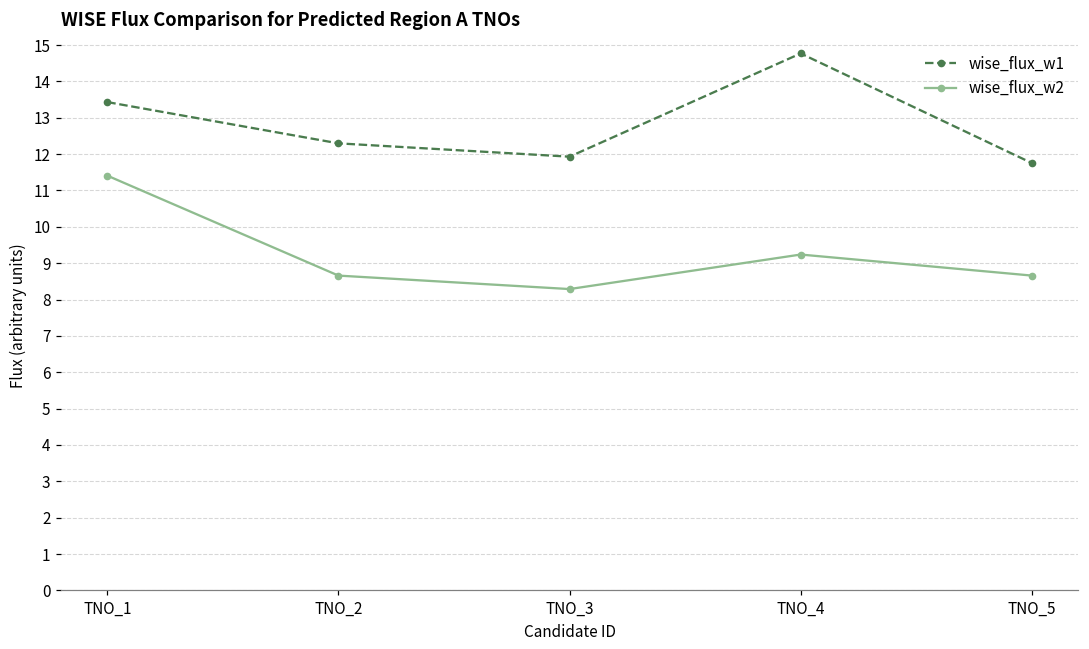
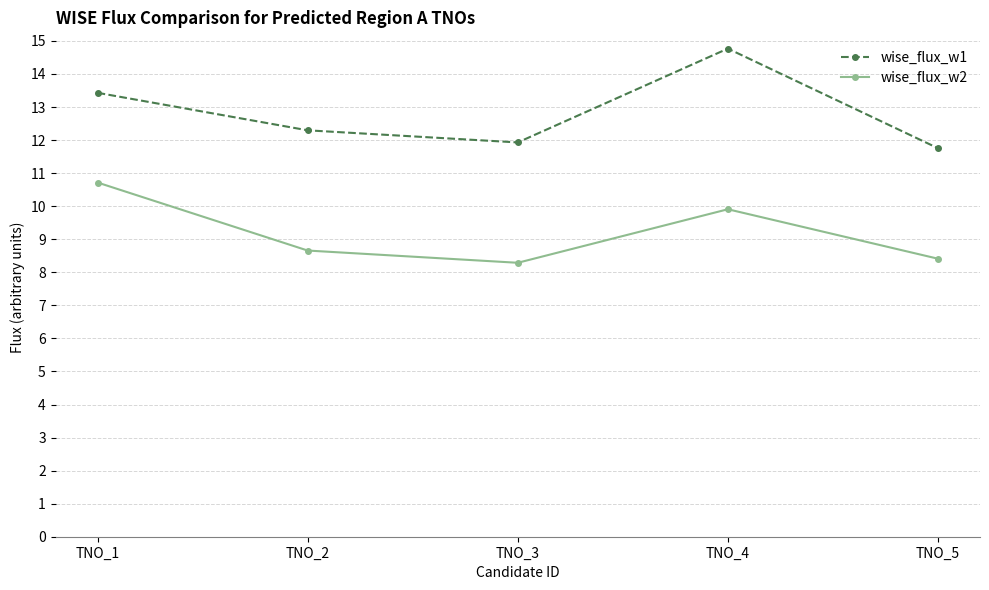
wise_flux_w2, TNO_1: 11.4 -> 10.7
wise_flux_w2, TNO_4: 9.2 -> 9.9
wise_flux_w2, TNO_5: 8.7 -> 8.4
